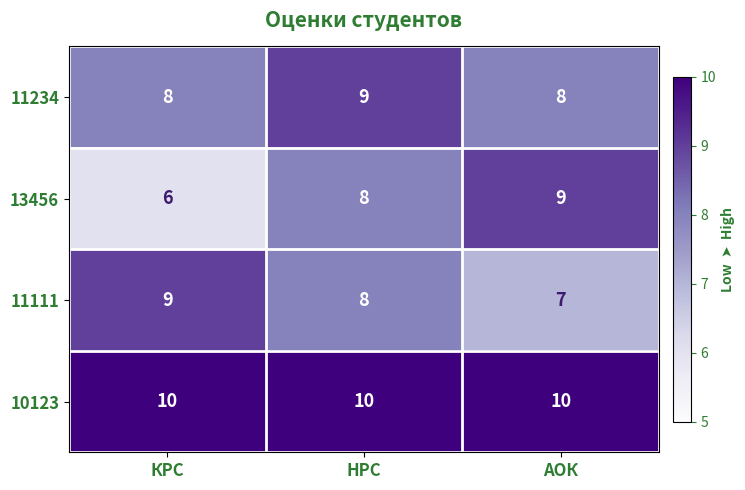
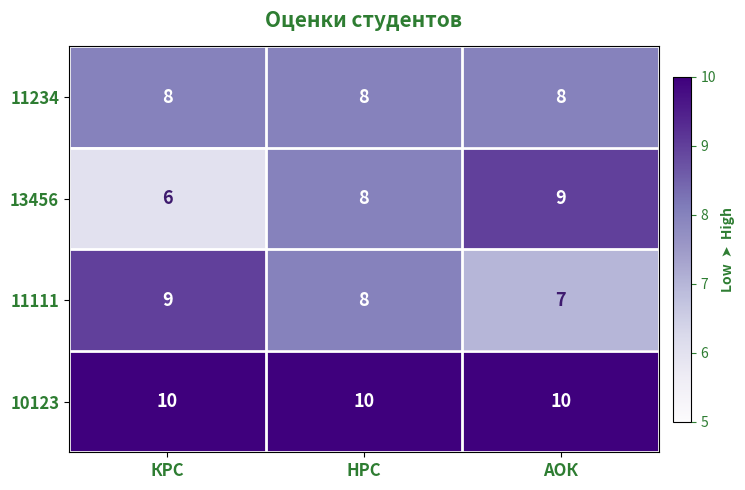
11234, НРС: 9 -> 8
